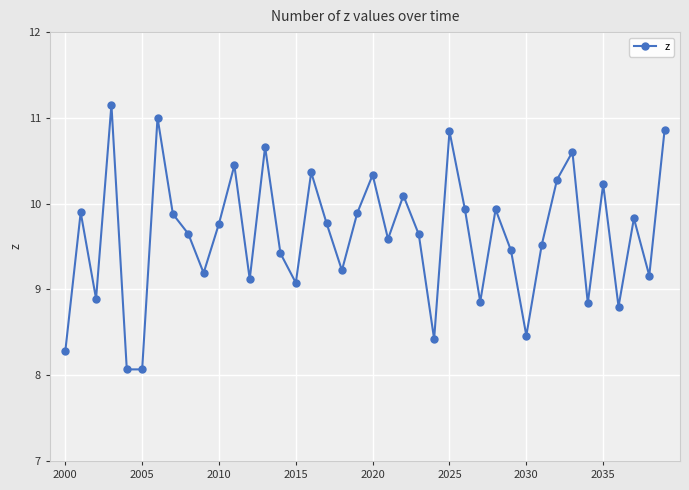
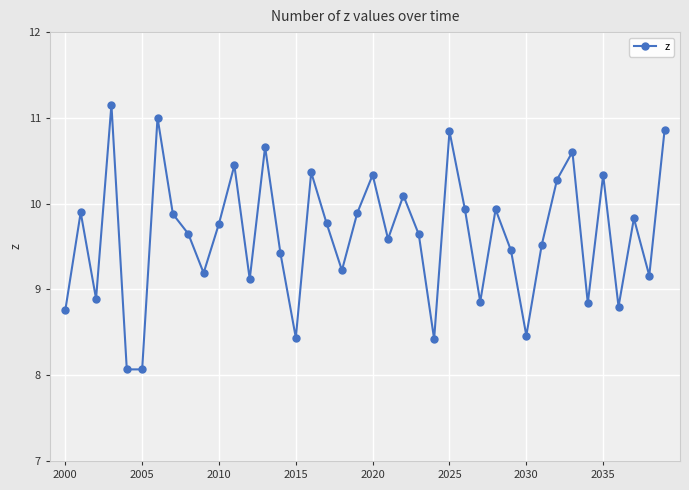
2000: 8.3 -> 8.8
2015: 9.1 -> 8.4
2035: 10.2 -> 10.3
